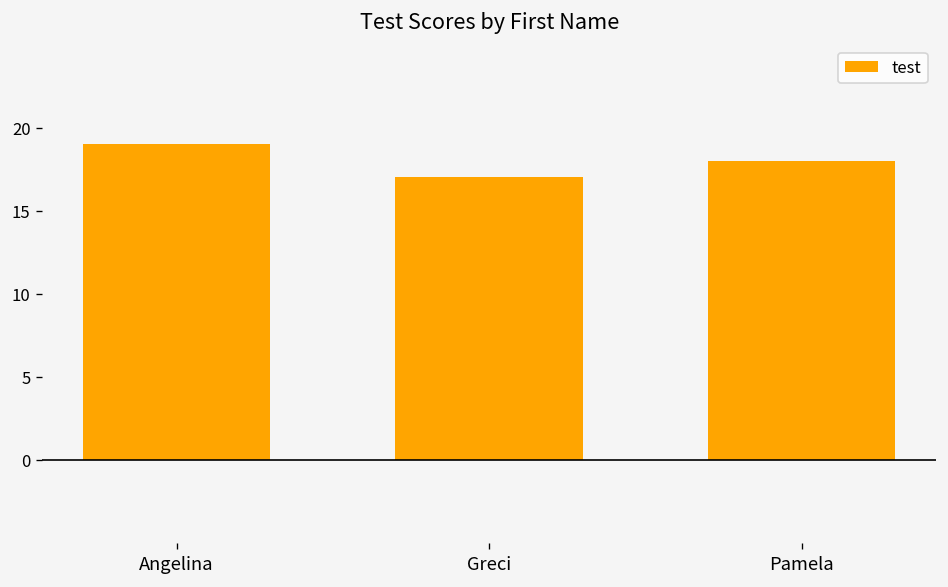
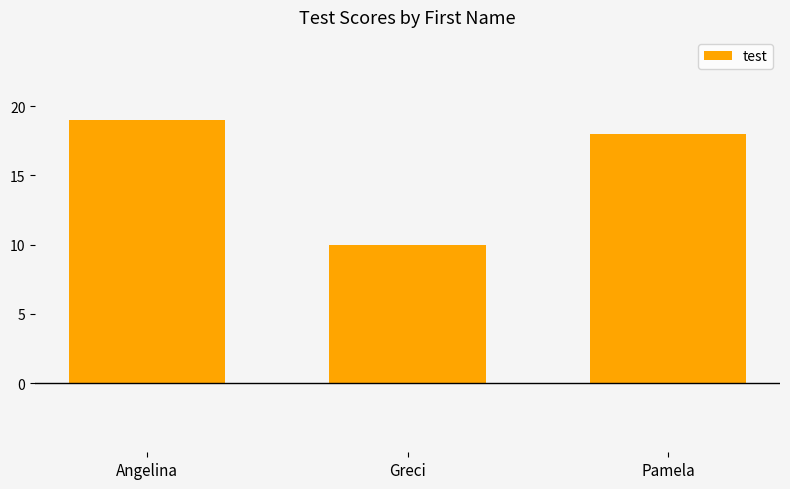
Greci: 17 -> 10
